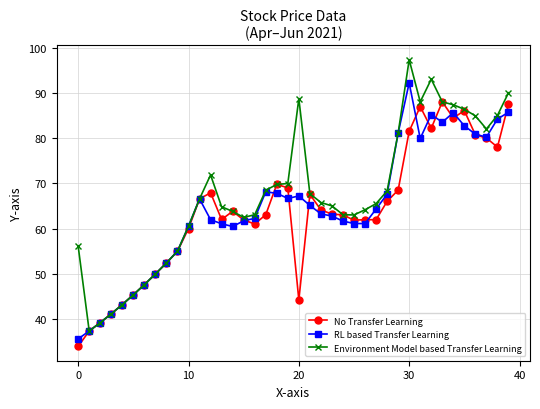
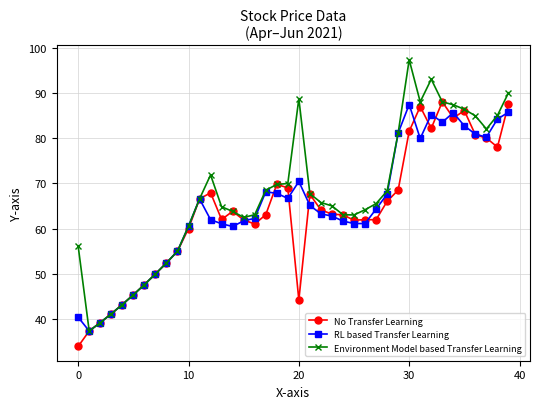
RL based Transfer Learning, 0: 36 -> 40
RL based Transfer Learning, 20: 67 -> 70
RL based Transfer Learning, 30: 92 -> 87
